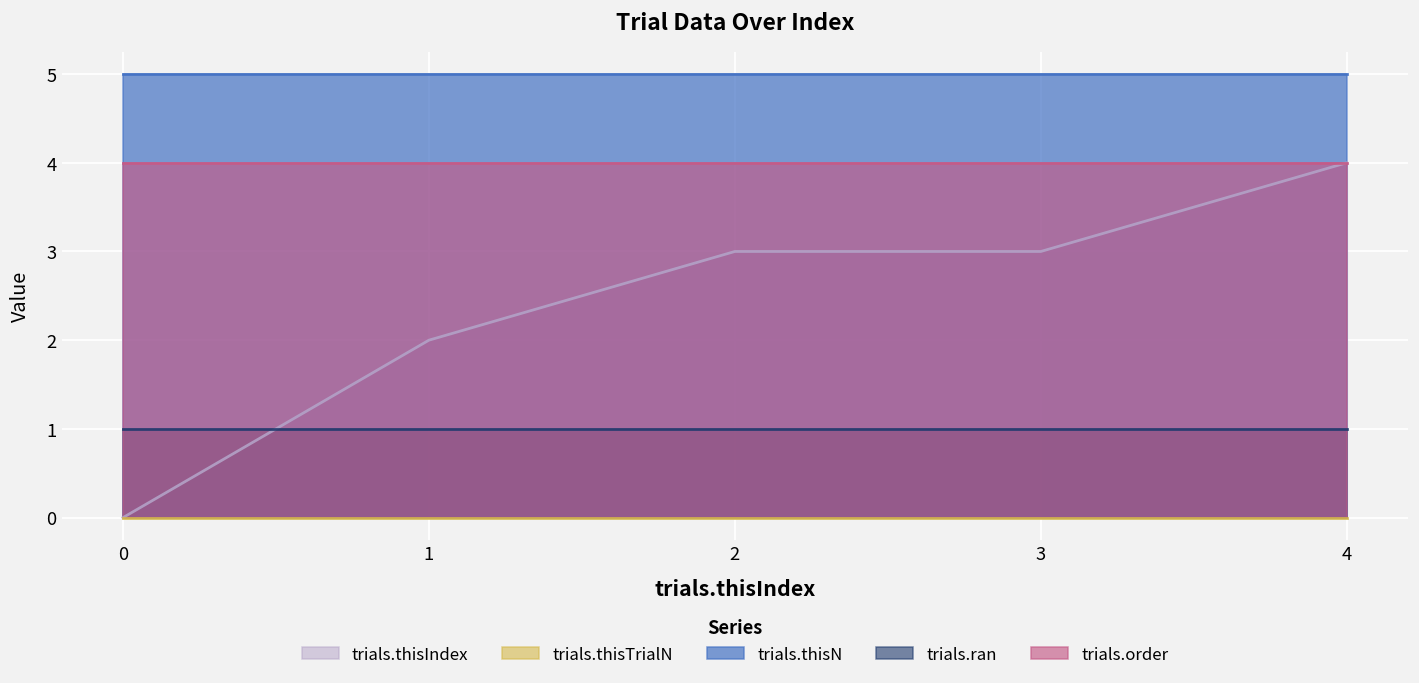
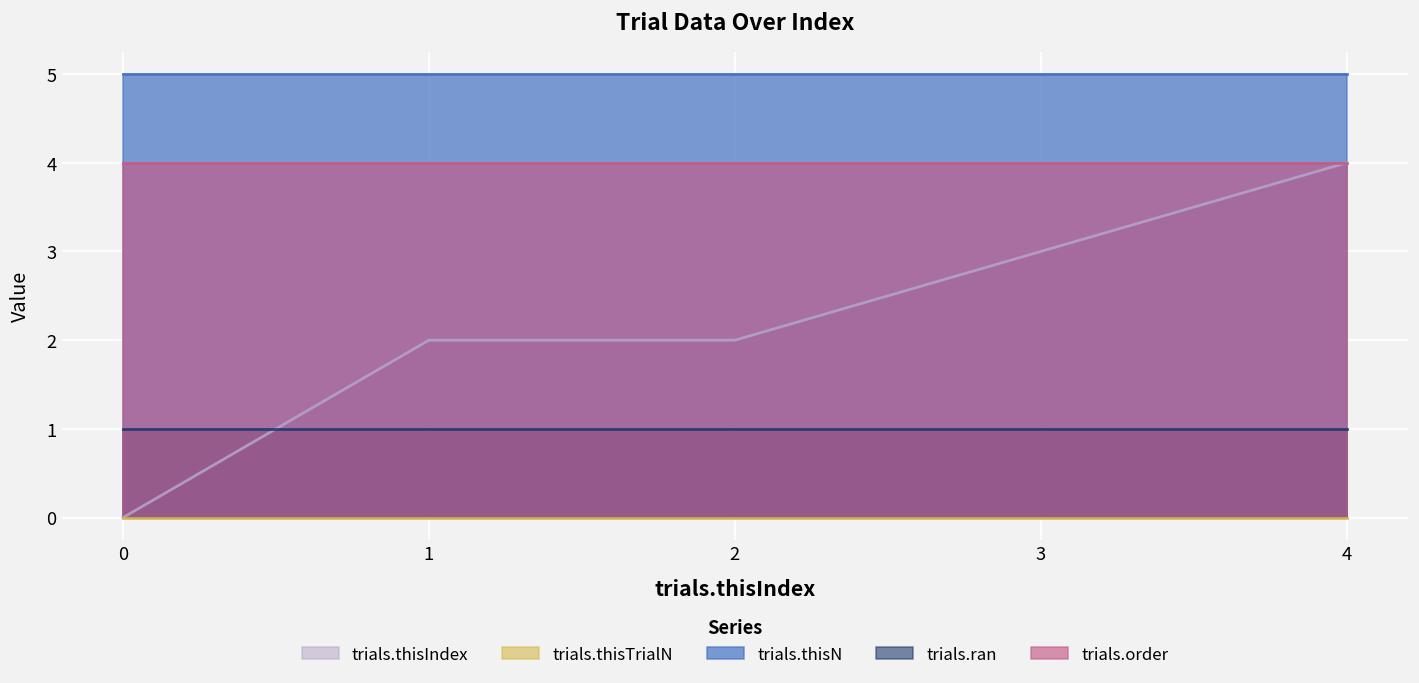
trials.thisIndex, 2: 3 -> 2
